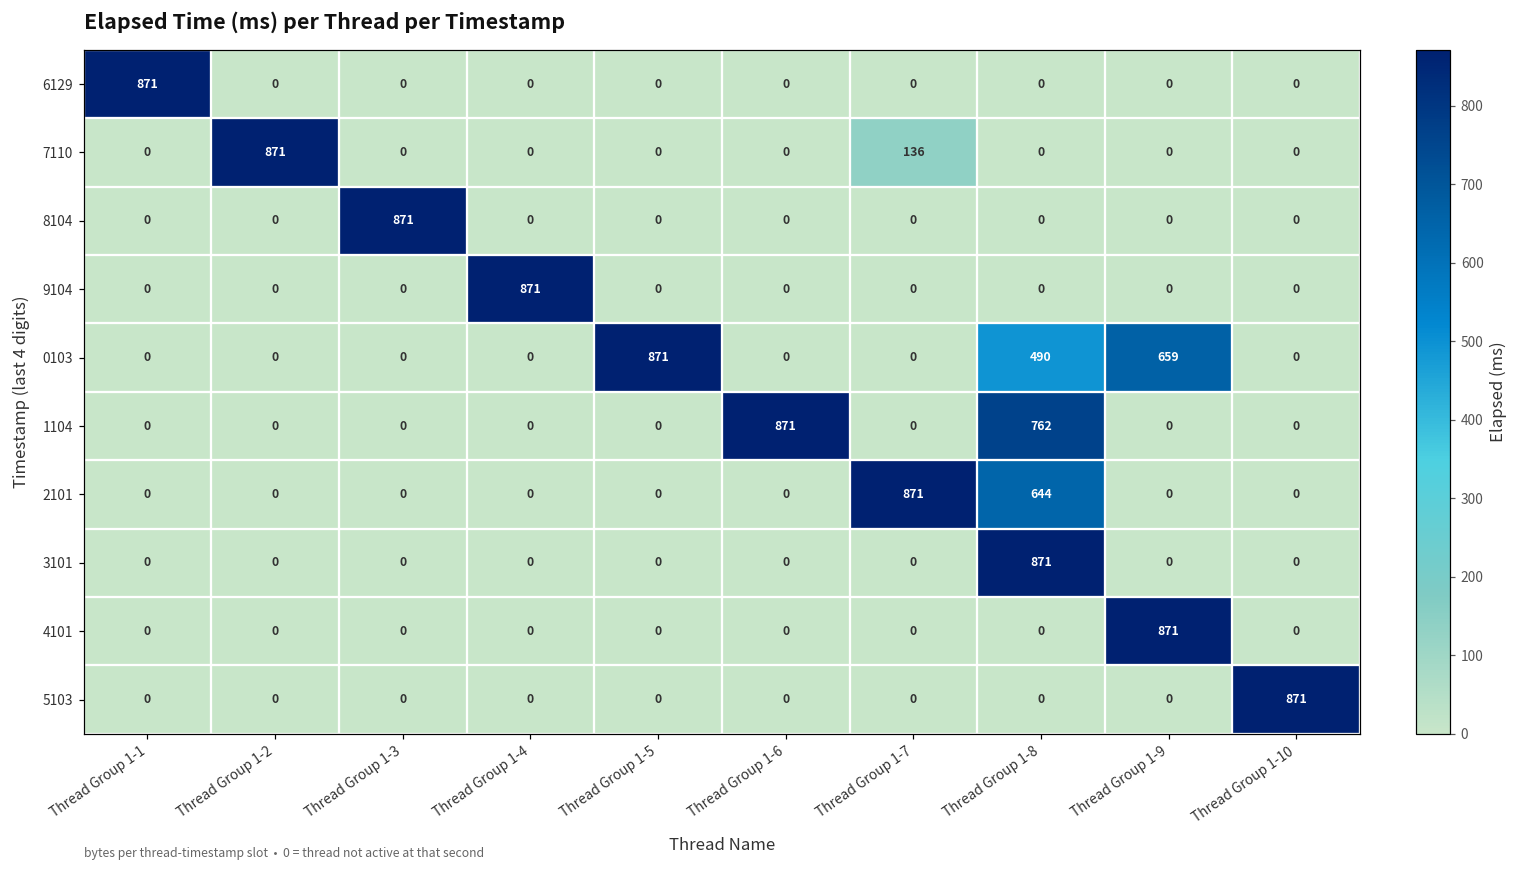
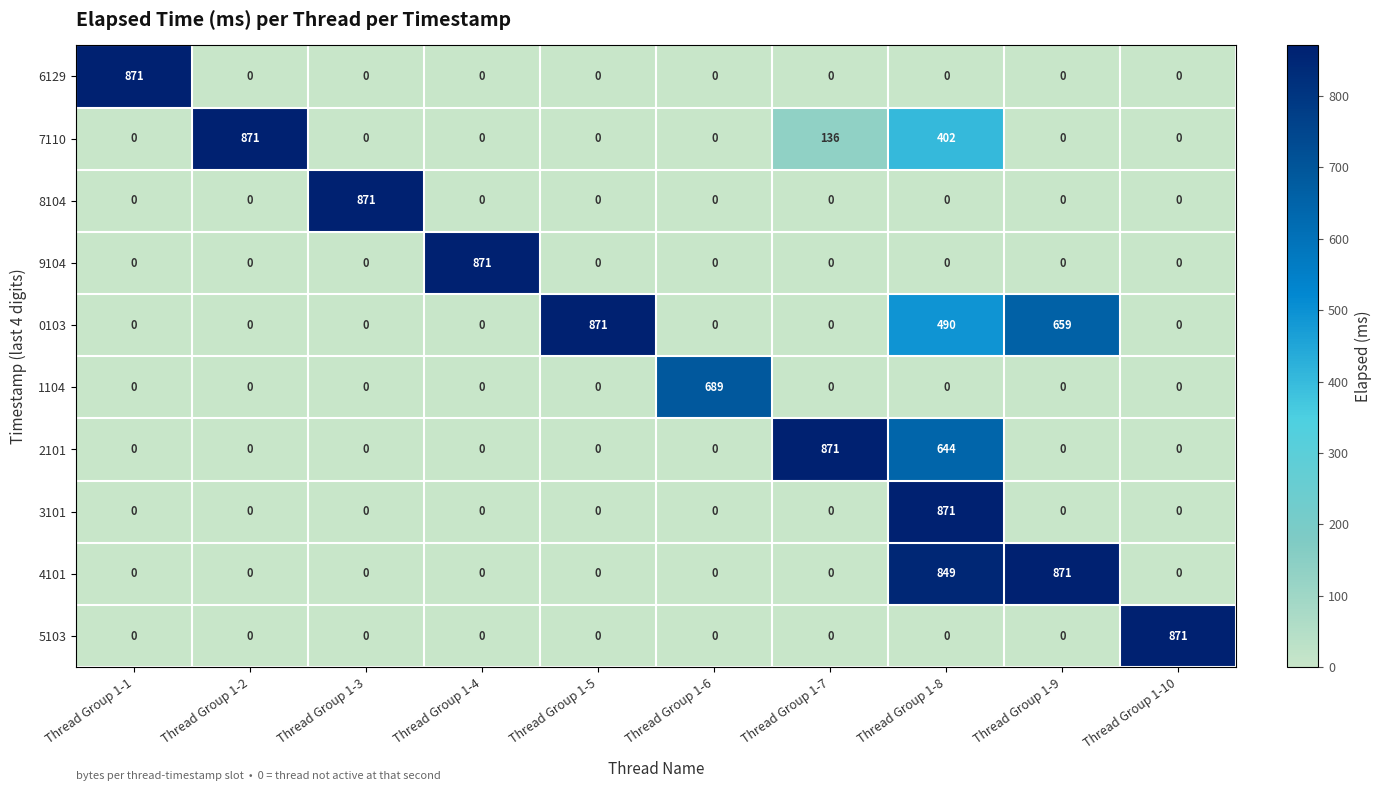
7110, Thread Group 1-8: 0 -> 402
1104, Thread Group 1-6: 871 -> 689
1104, Thread Group 1-8: 762 -> 0
4101, Thread Group 1-8: 0 -> 849
